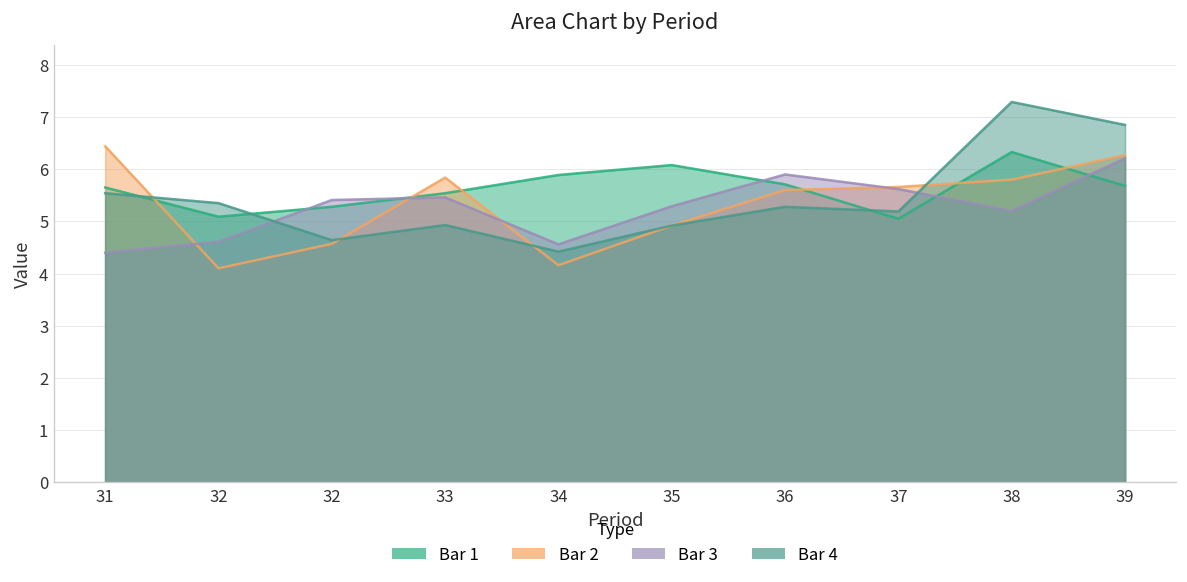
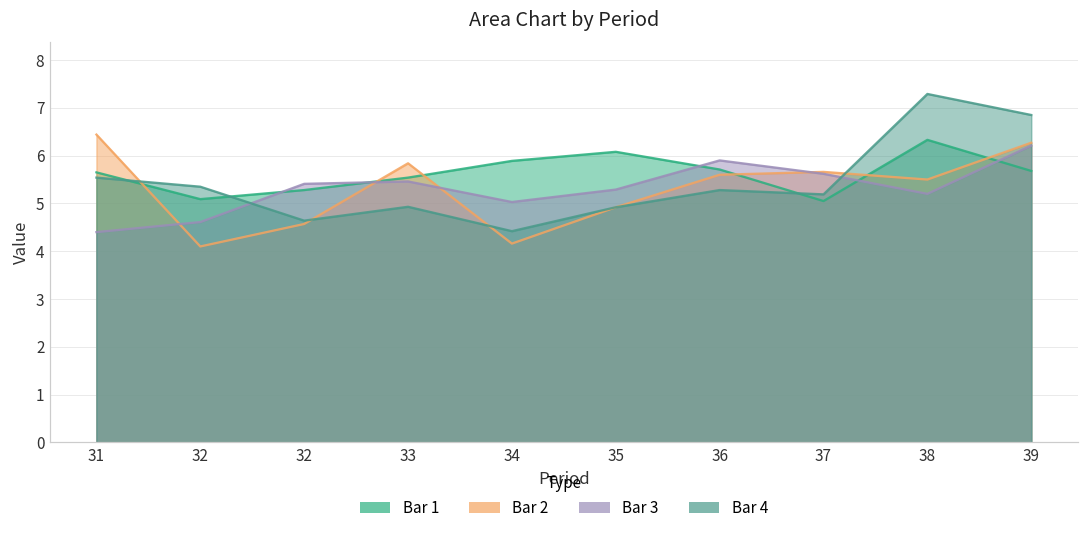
Bar 3, 34: 4.6 -> 5.0
Bar 2, 38: 5.8 -> 5.5
